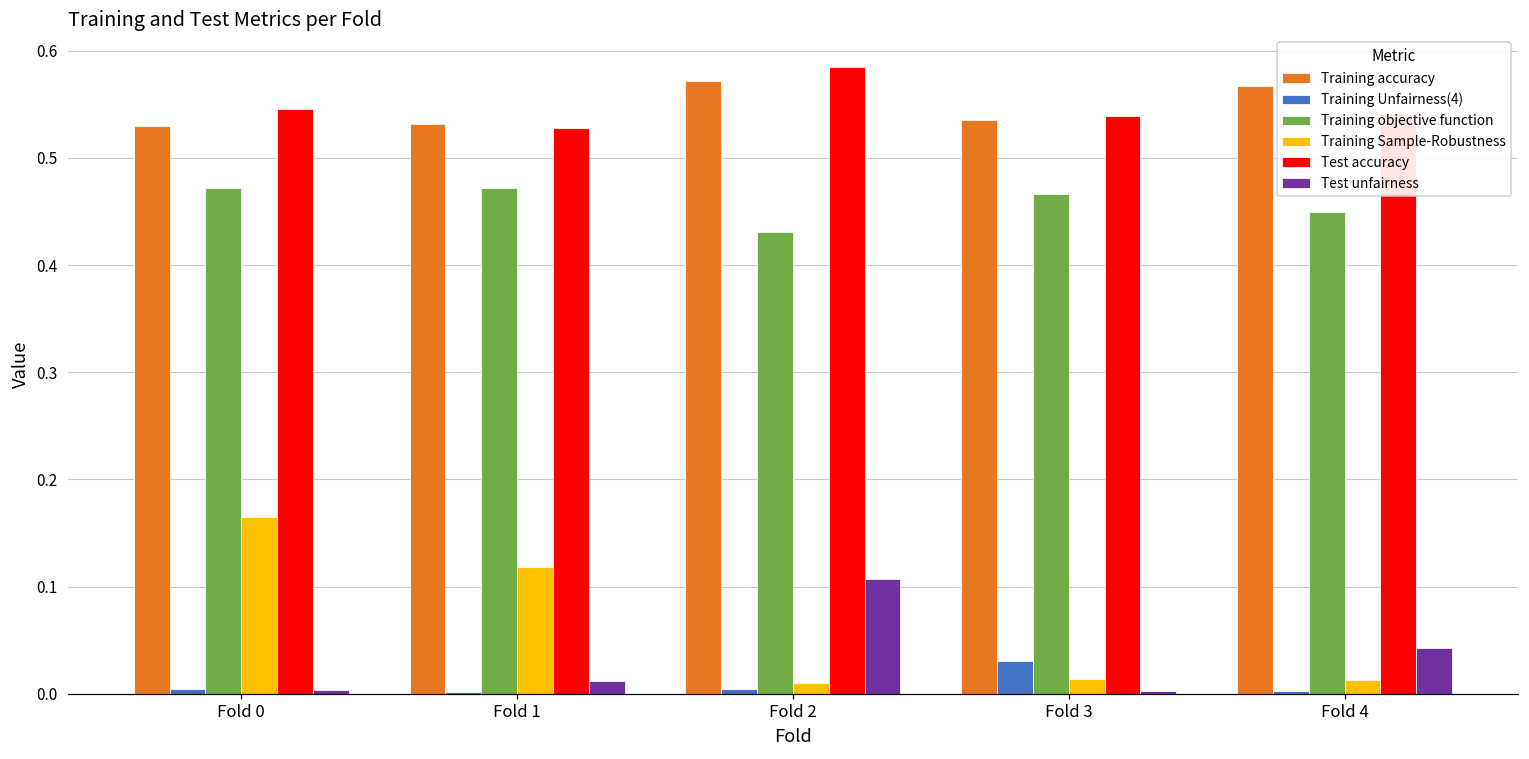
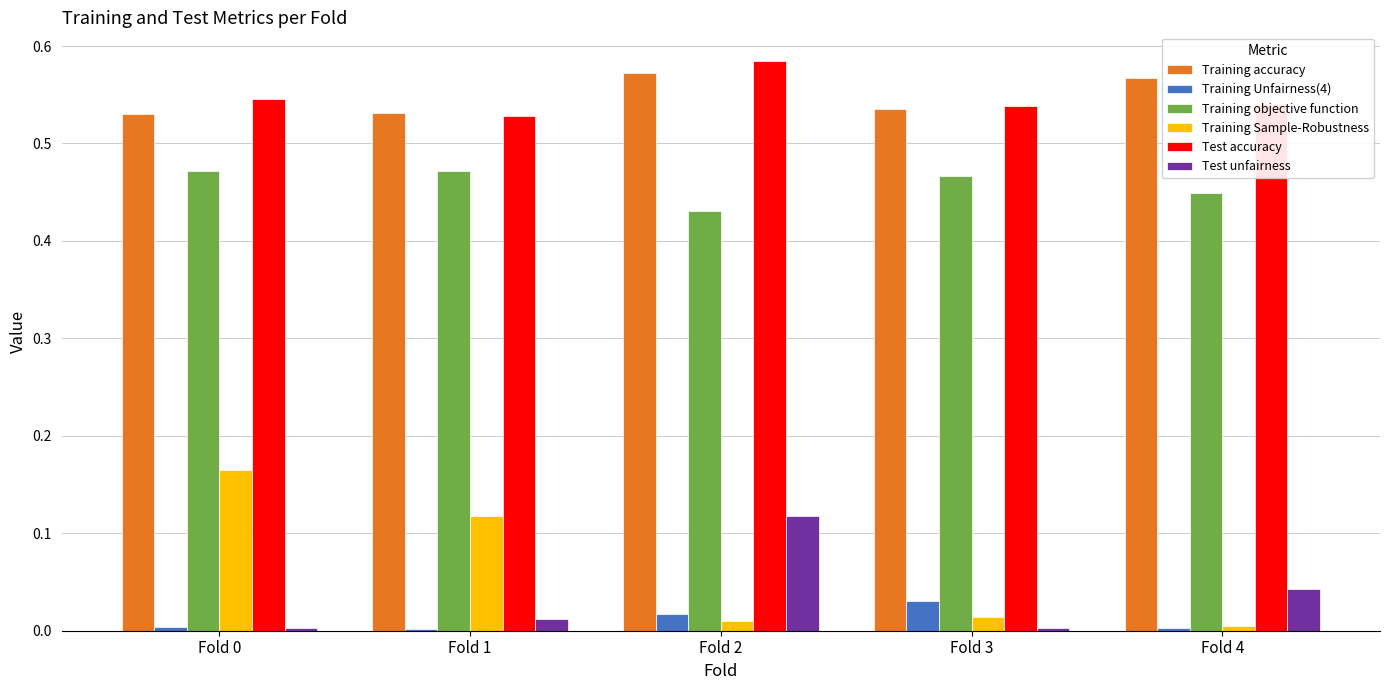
Training Unfairness(4), Fold 2: 0.00 -> 0.02
Test unfairness, Fold 2: 0.11 -> 0.12
Training Sample-Robustness, Fold 4: 0.01 -> 0.00
